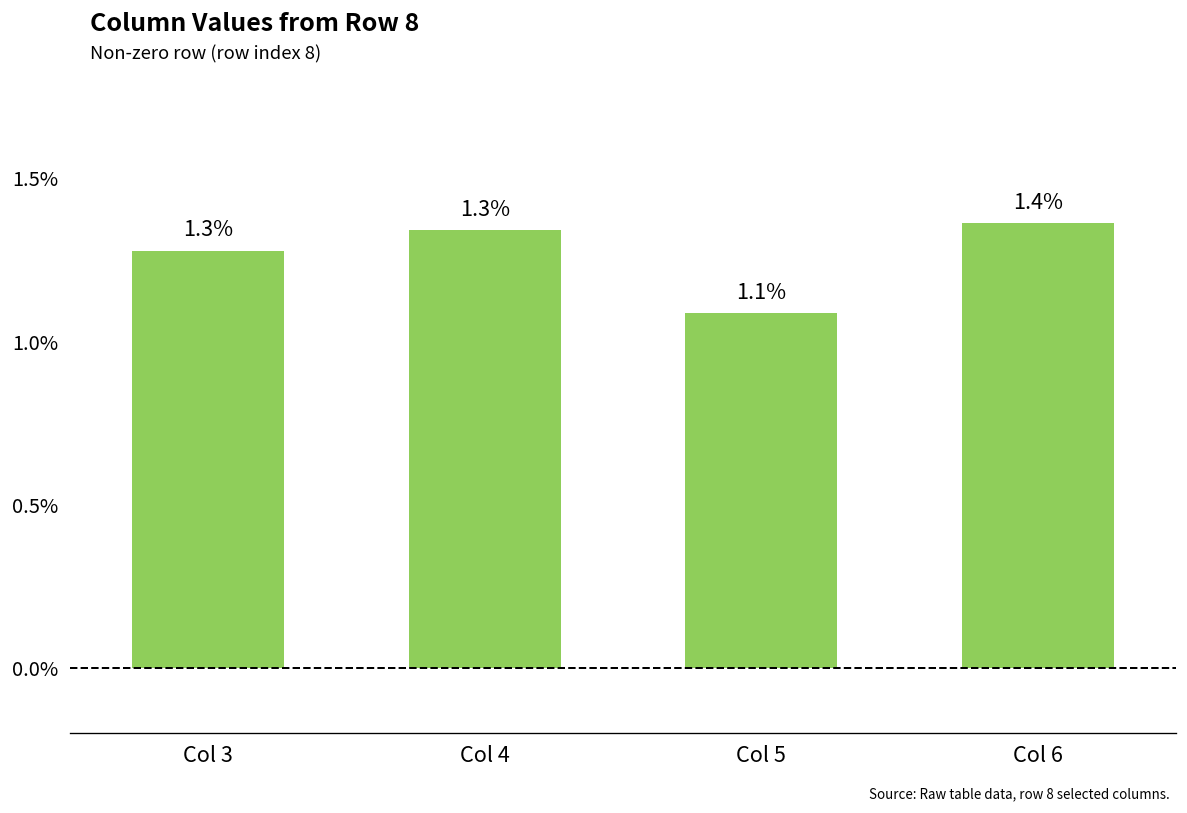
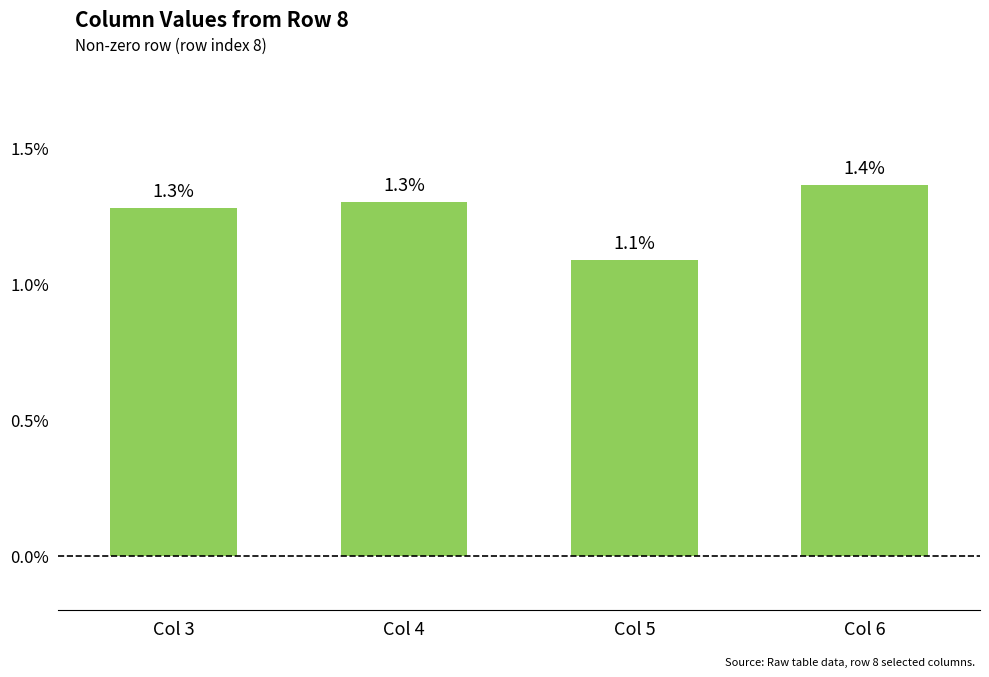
Col 4: 1.34% -> 1.30%
